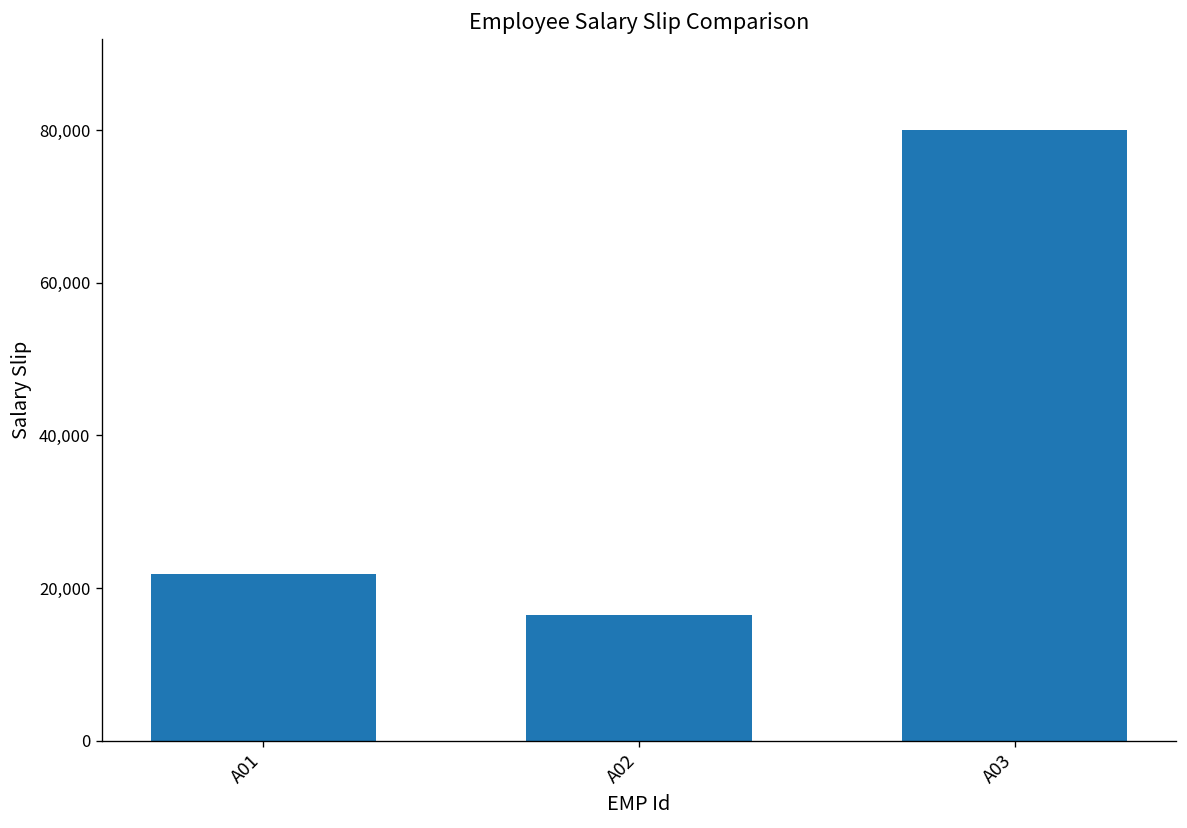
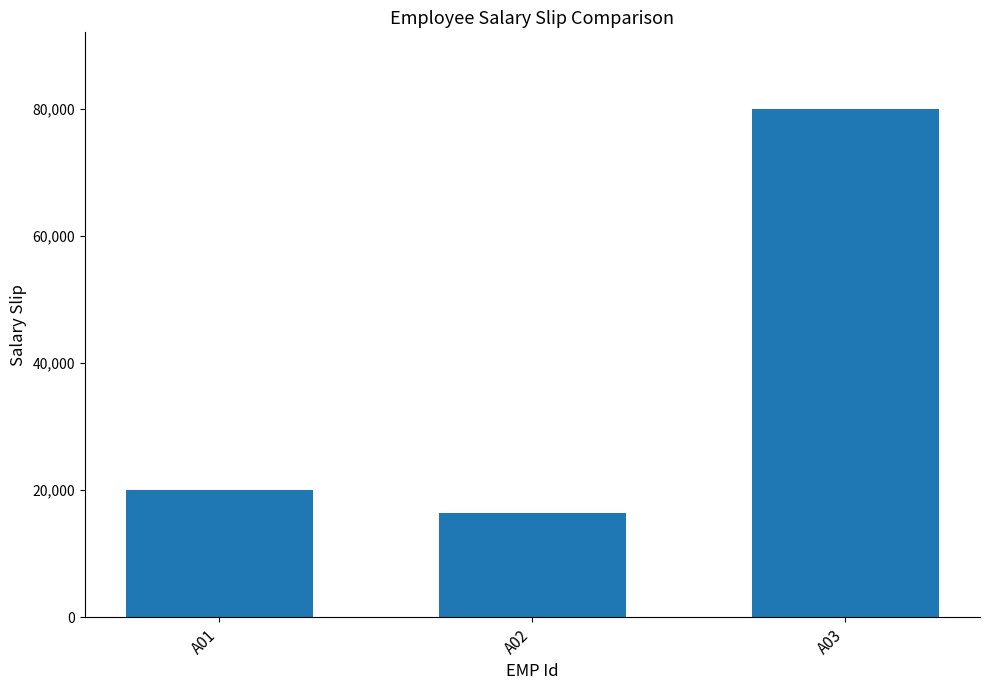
A01: 22,000 -> 20,000
